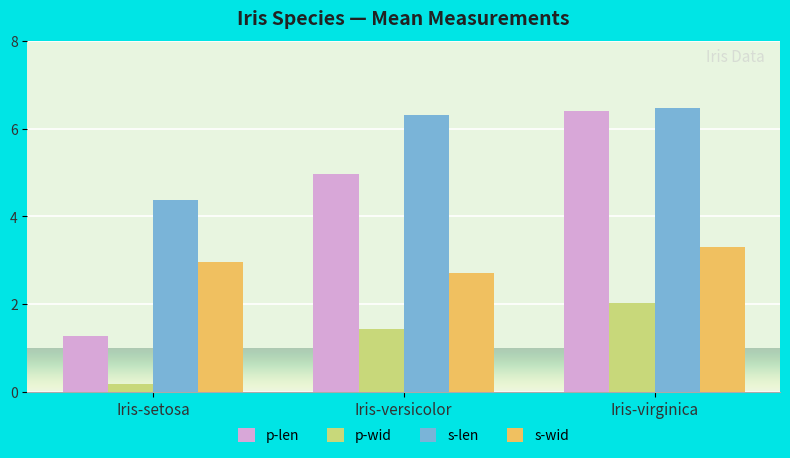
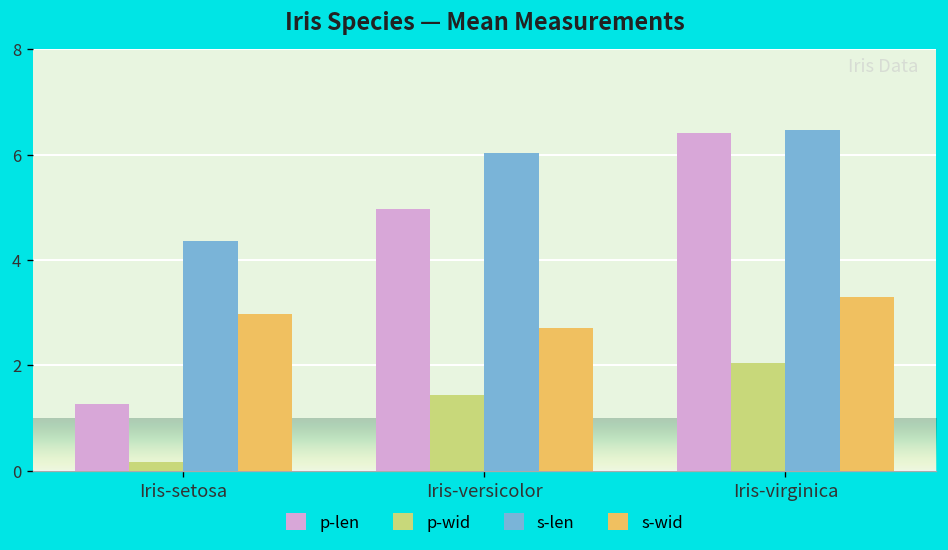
s-len, Iris-versicolor: 6.3 -> 6.0
